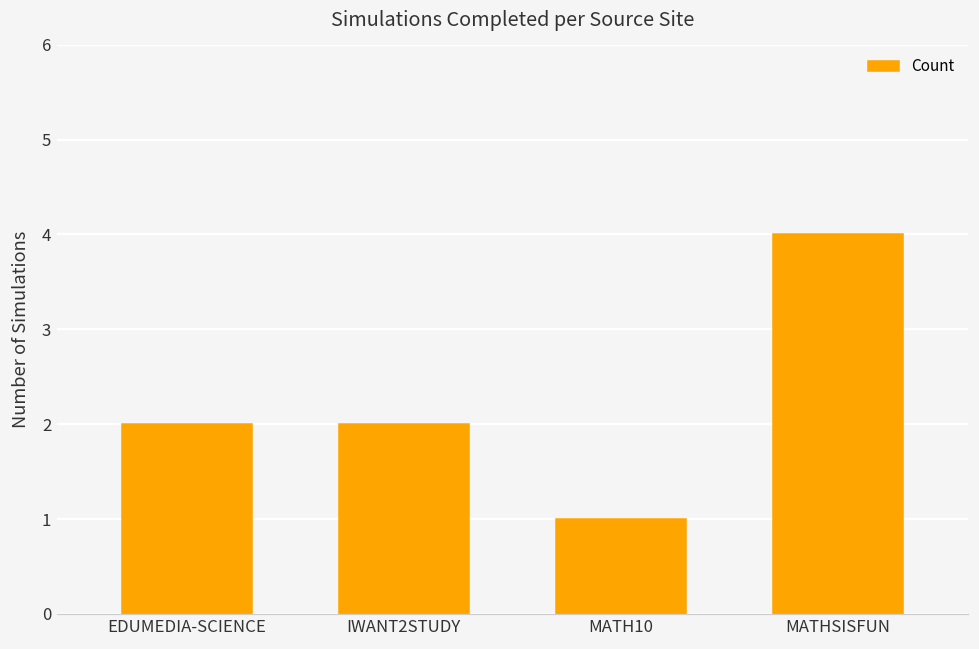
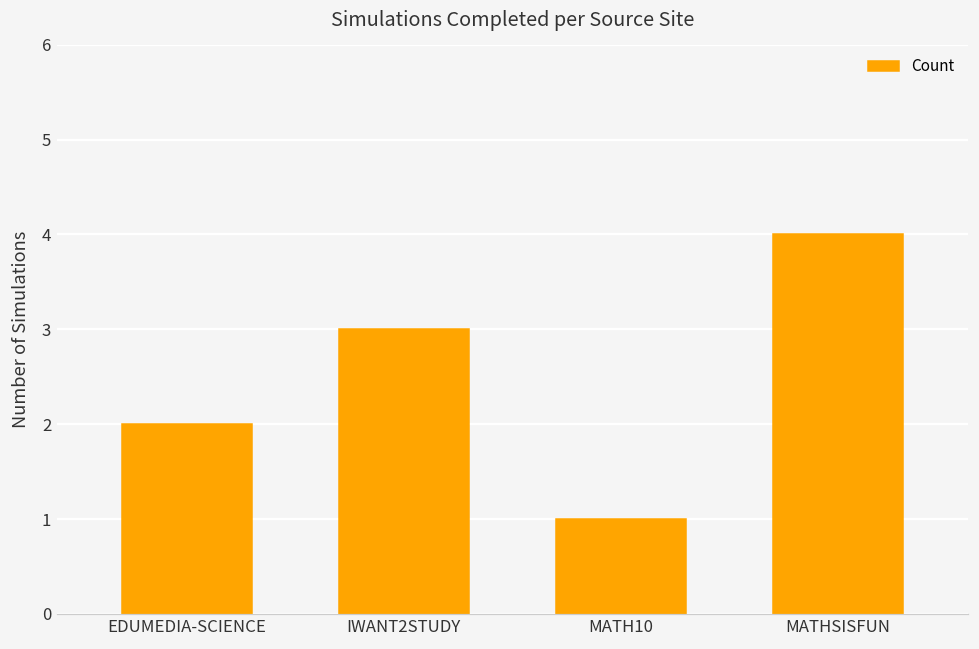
IWANT2STUDY: 2 -> 3
